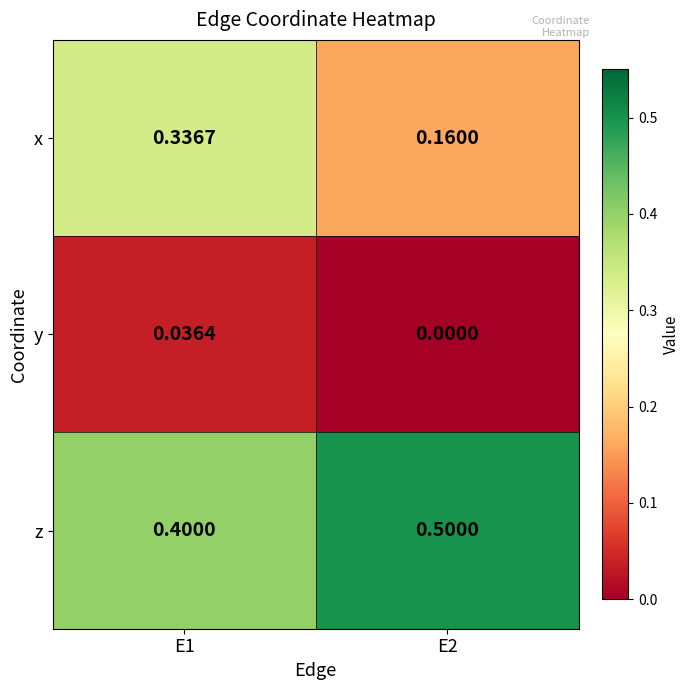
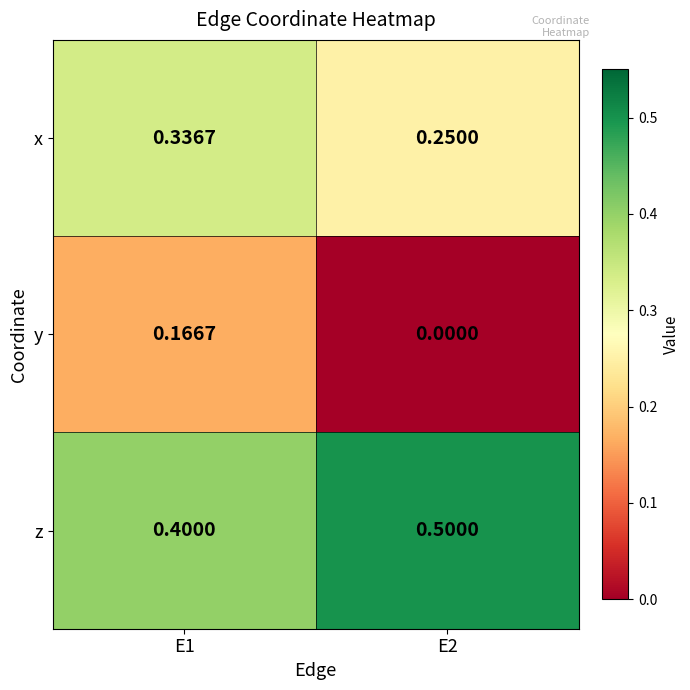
x, E2: 0.1600 -> 0.2500
y, E1: 0.0364 -> 0.1667
